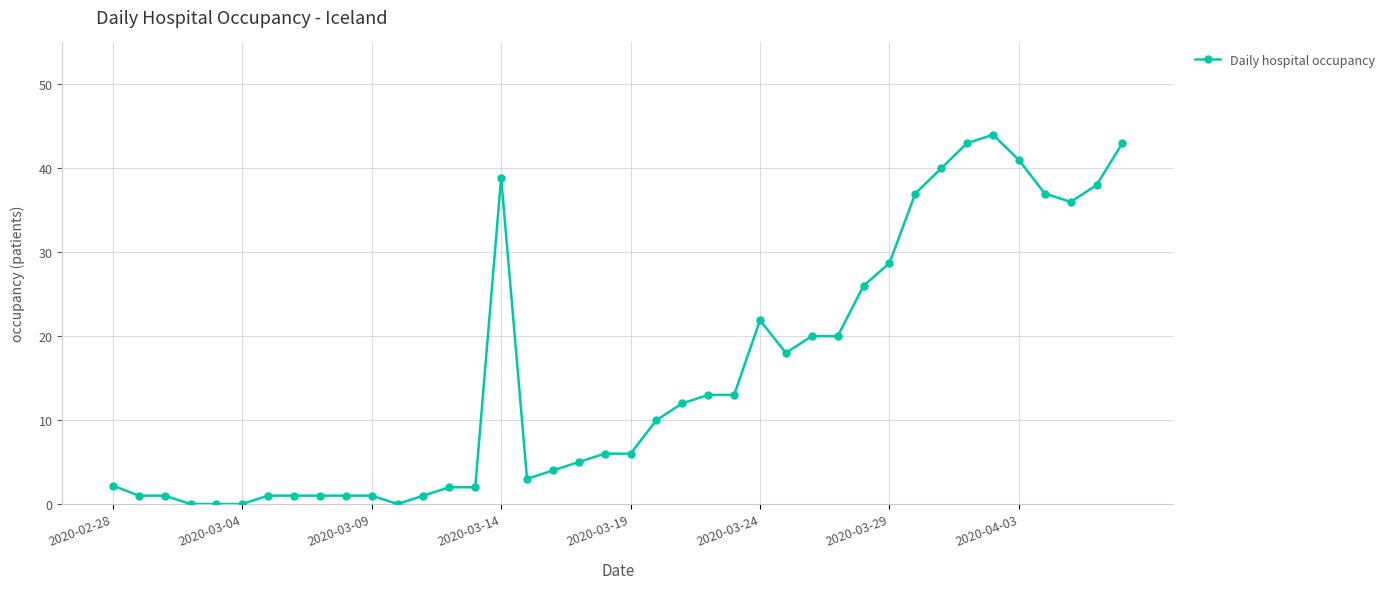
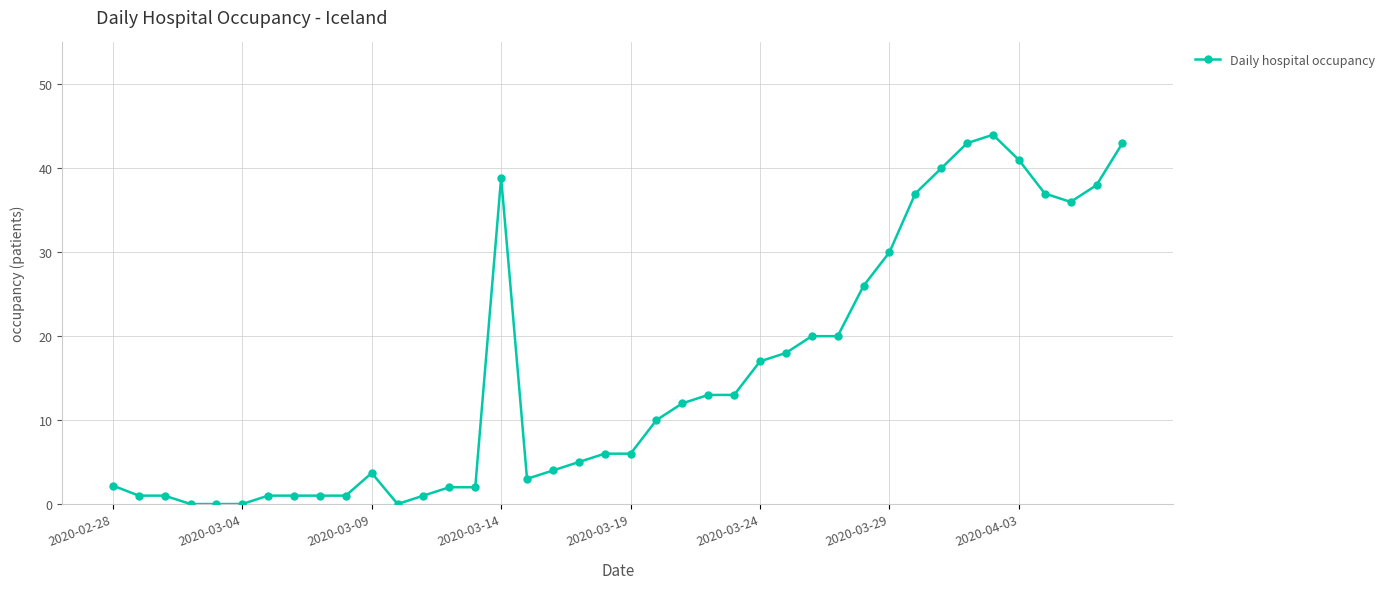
2020-03-09: 1 -> 4
2020-03-24: 22 -> 17
2020-03-29: 29 -> 30
